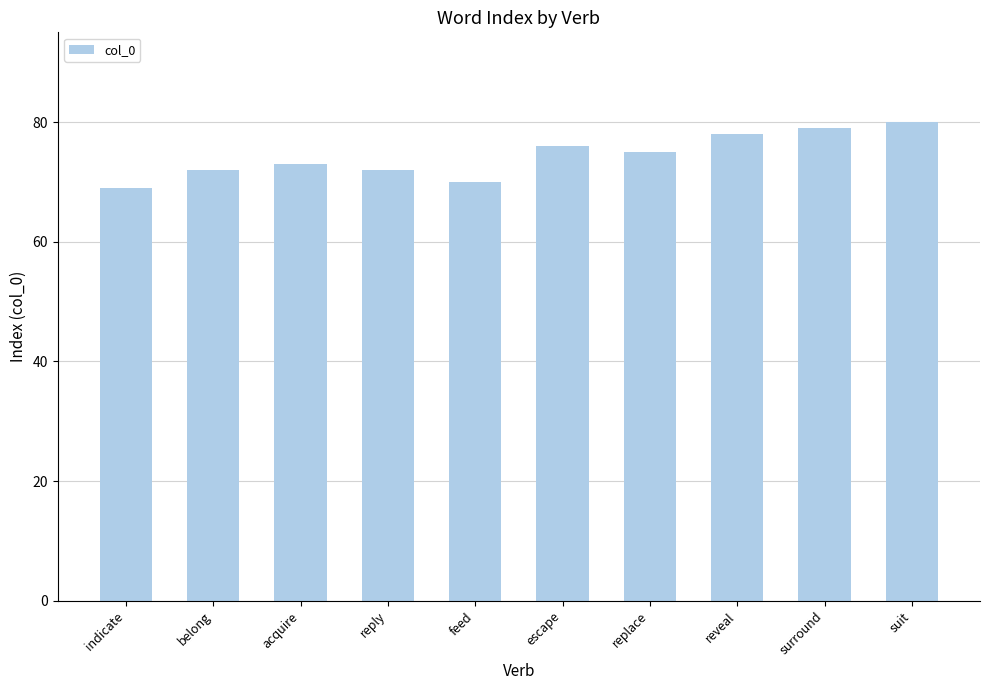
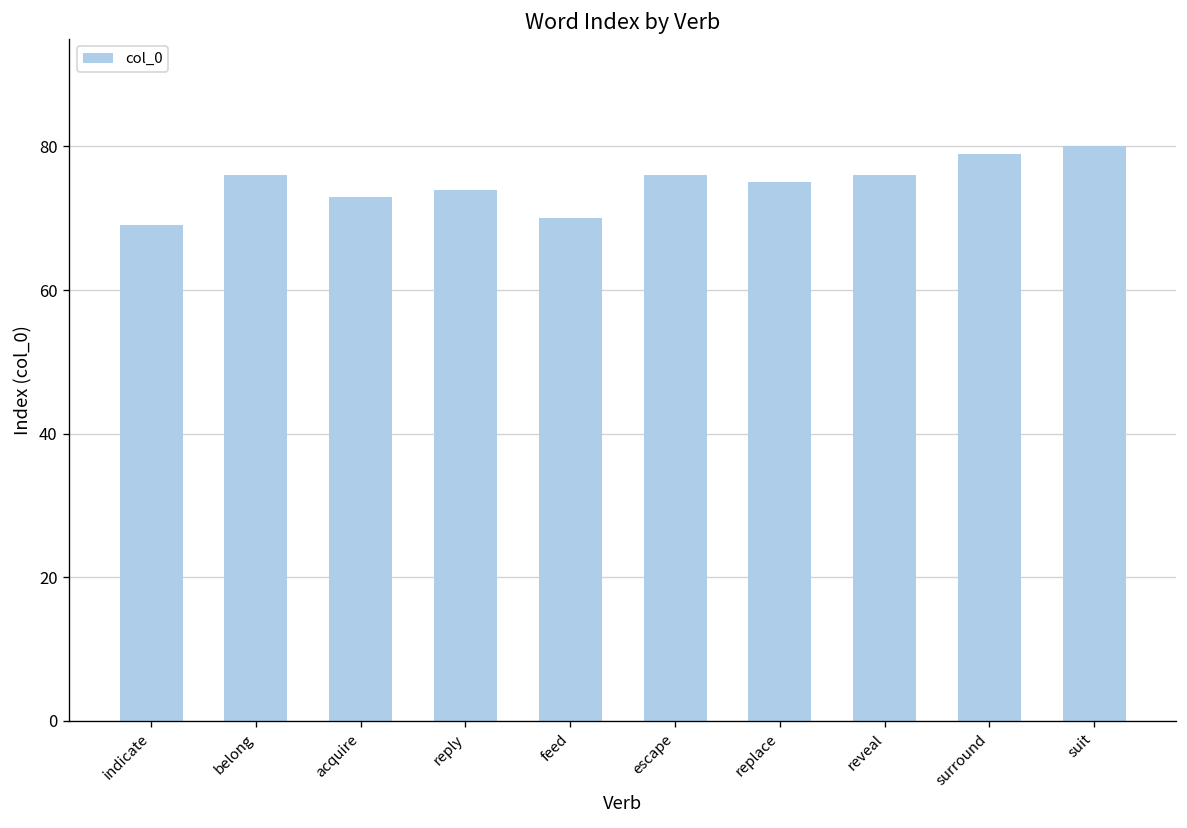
belong: 72 -> 76
reply: 72 -> 74
reveal: 78 -> 76
